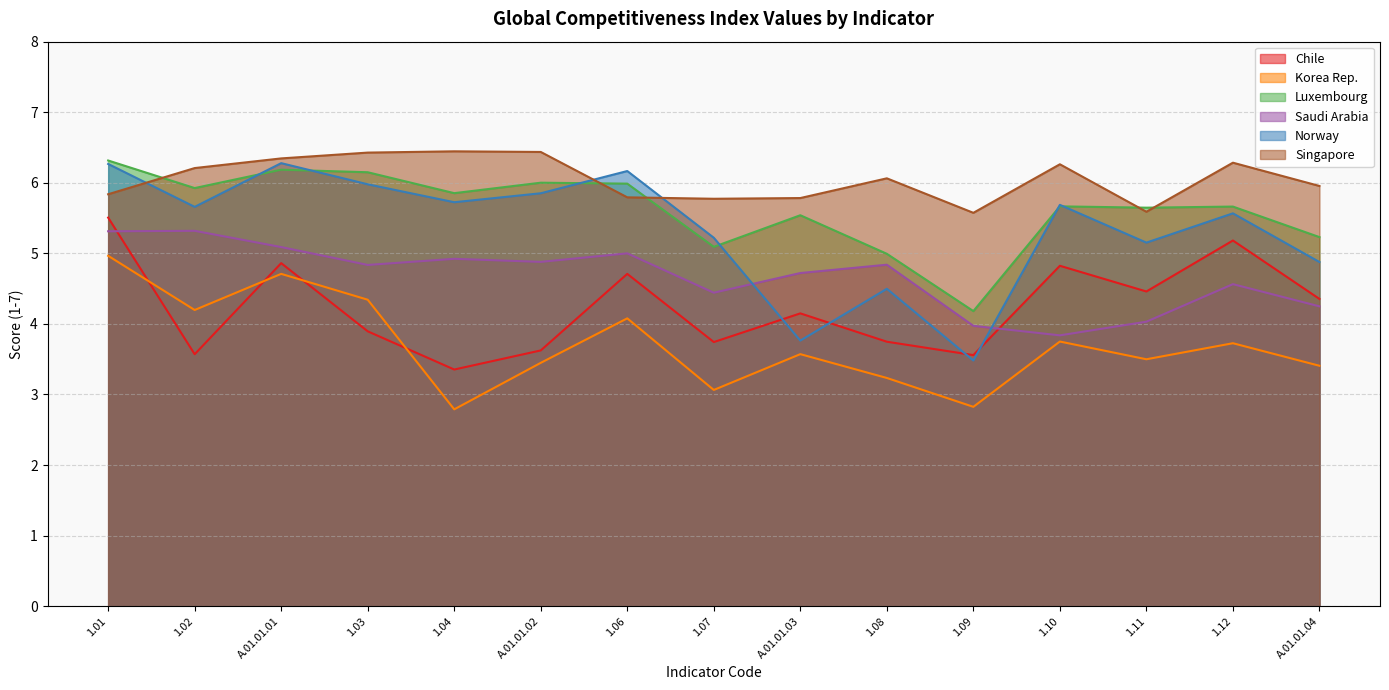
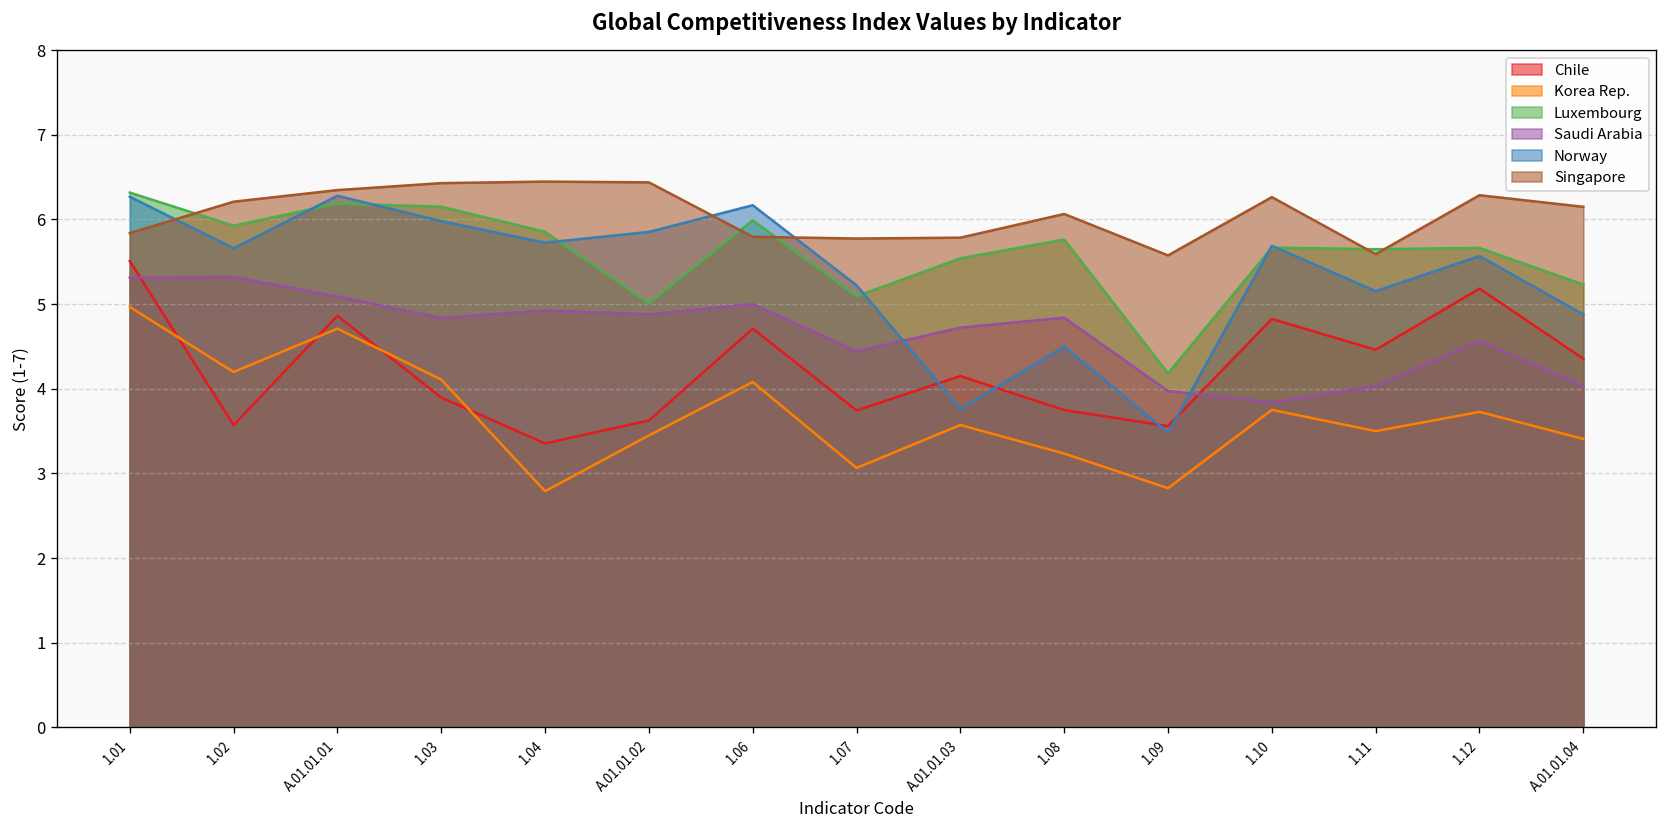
Korea Rep., 1.03: 4.3 -> 4.1
Luxembourg, A.01.01.02: 6.0 -> 5.0
Luxembourg, 1.08: 5.0 -> 5.8
Saudi Arabia, A.01.01.04: 4.2 -> 4.0
Singapore, A.01.01.04: 6.0 -> 6.1
